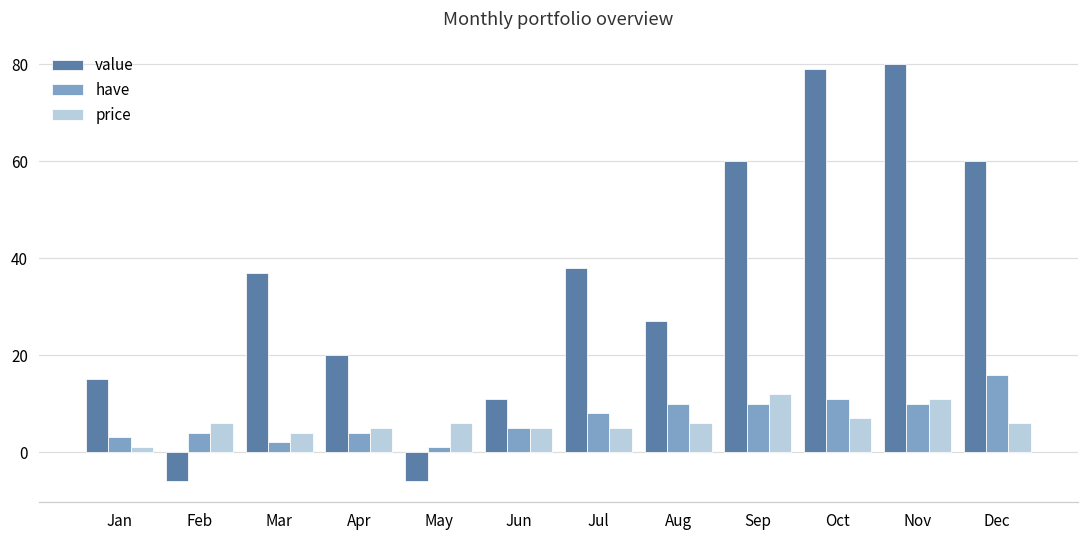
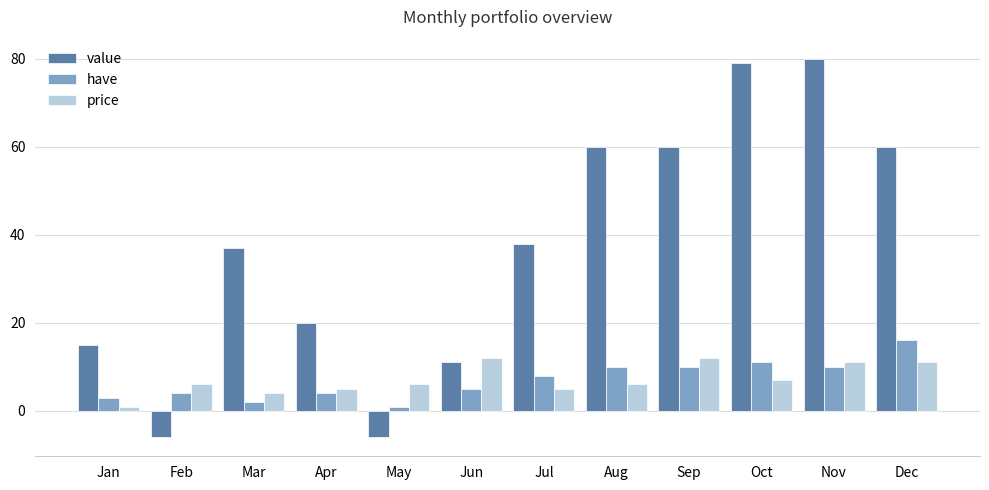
price, Jun: 5 -> 12
value, Aug: 27 -> 60
price, Dec: 6 -> 11
